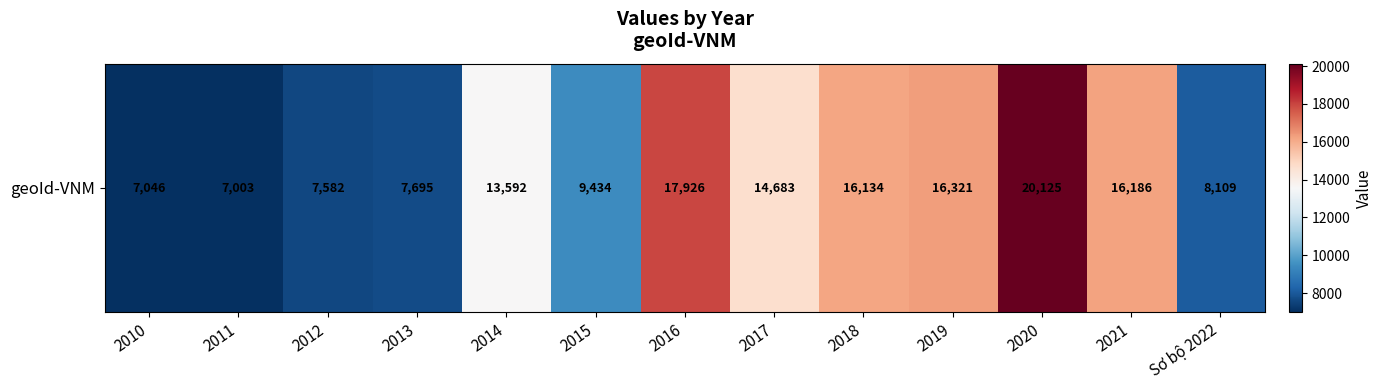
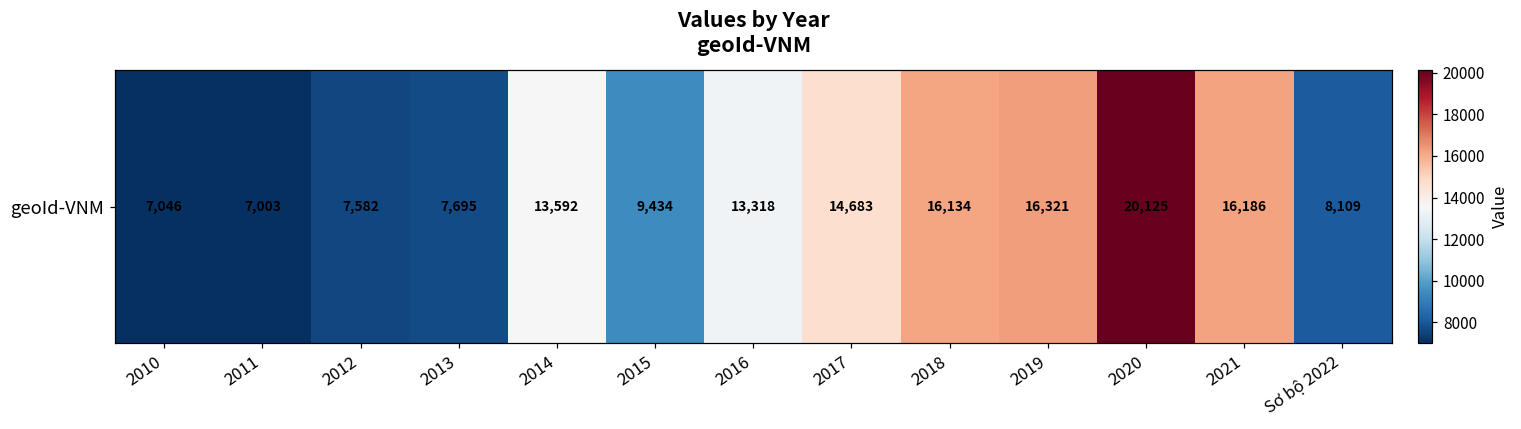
geoId-VNM, 2016: 17,926 -> 13,318
